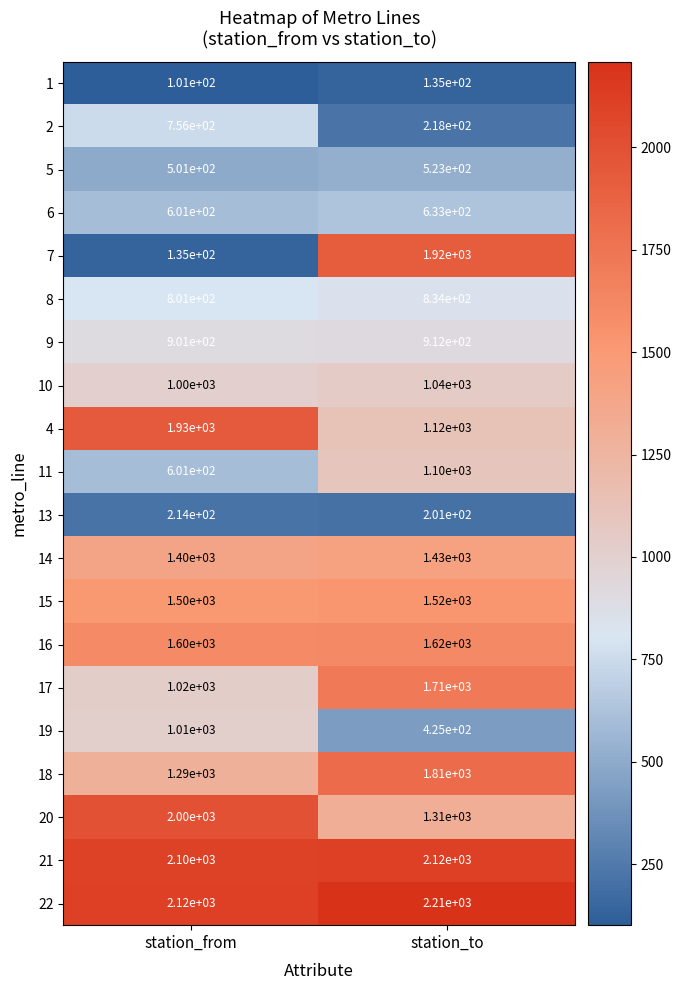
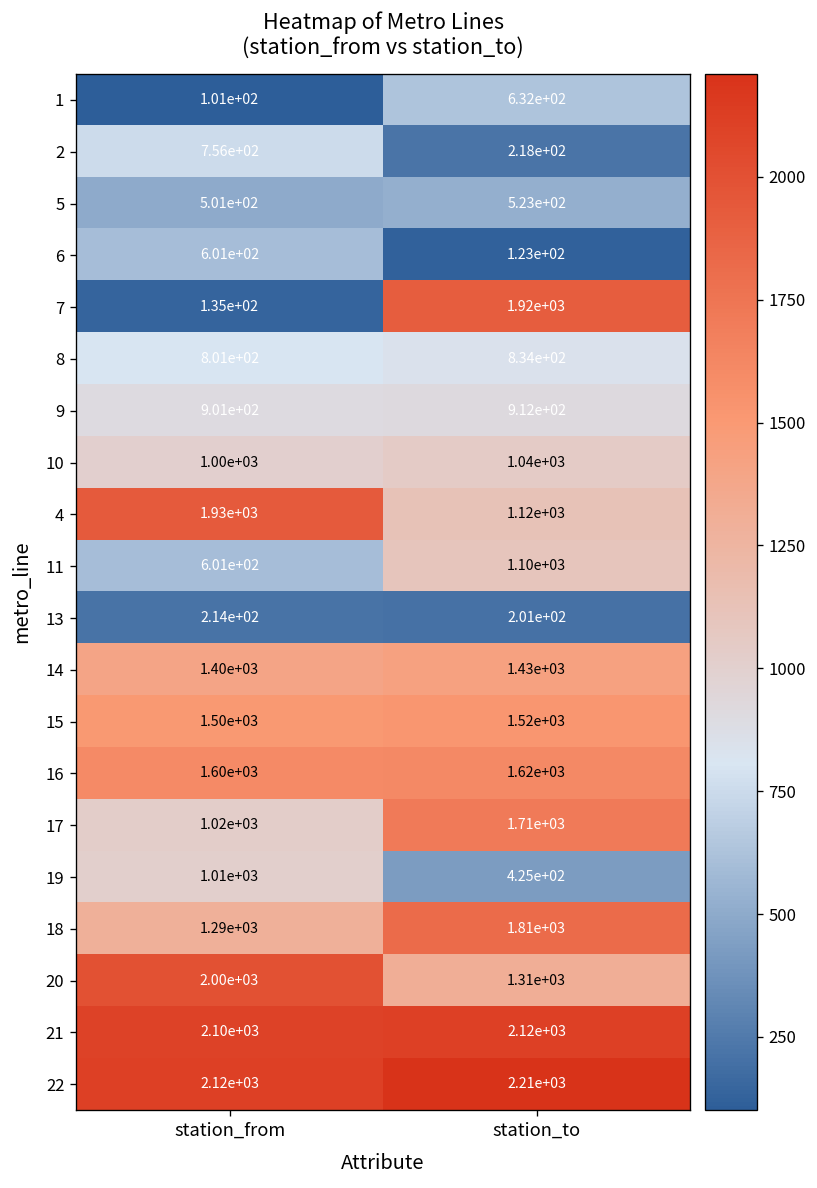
1, station_to: 1.35e+02 -> 6.32e+02
6, station_to: 6.33e+02 -> 1.23e+02
